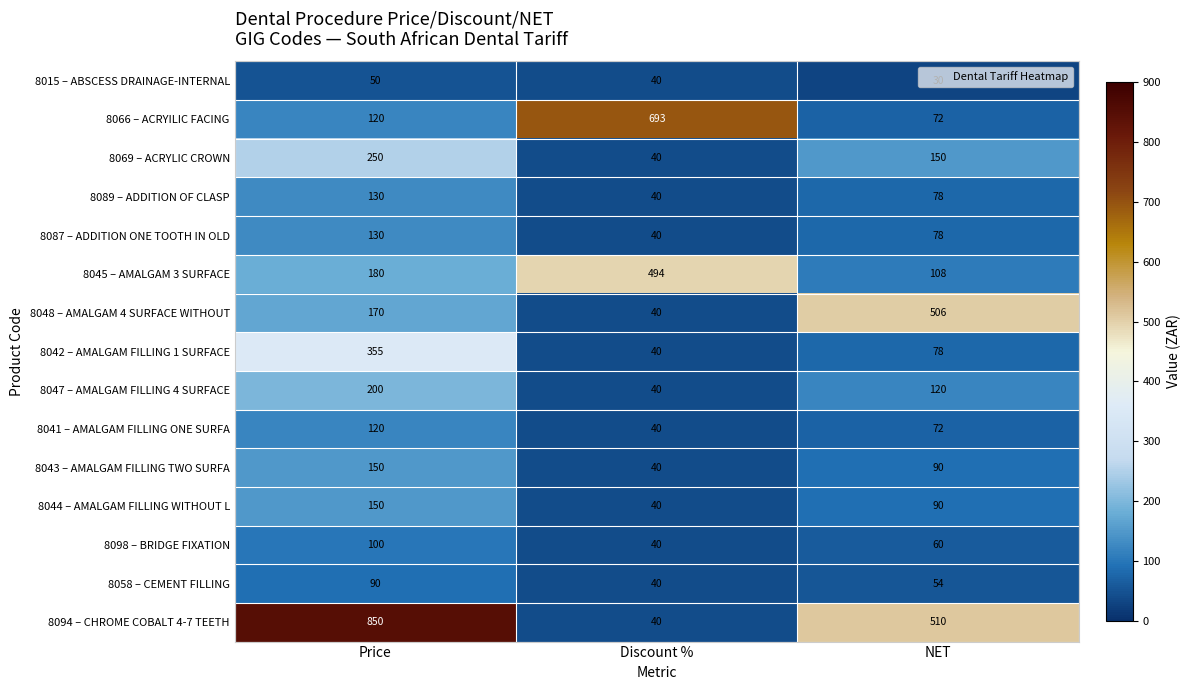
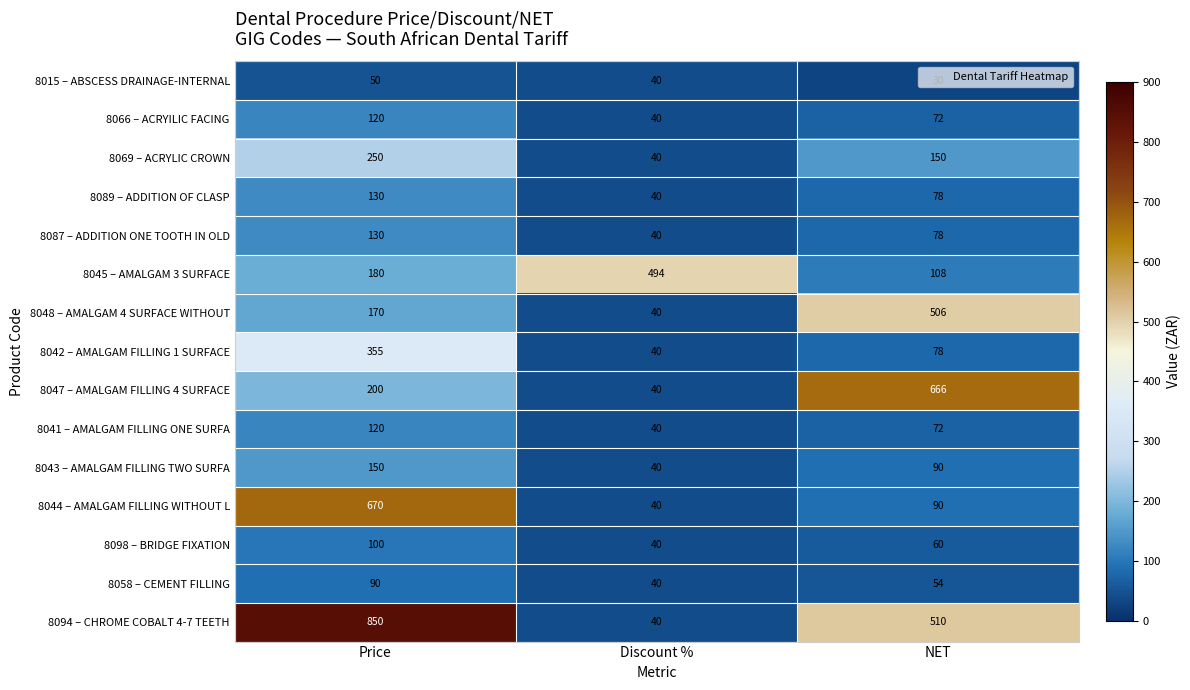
8066 – ACRYILIC FACING, Discount %: 693 -> 40
8047 – AMALGAM FILLING 4 SURFACE, NET: 120 -> 666
8044 – AMALGAM FILLING WITHOUT L, Price: 150 -> 670
